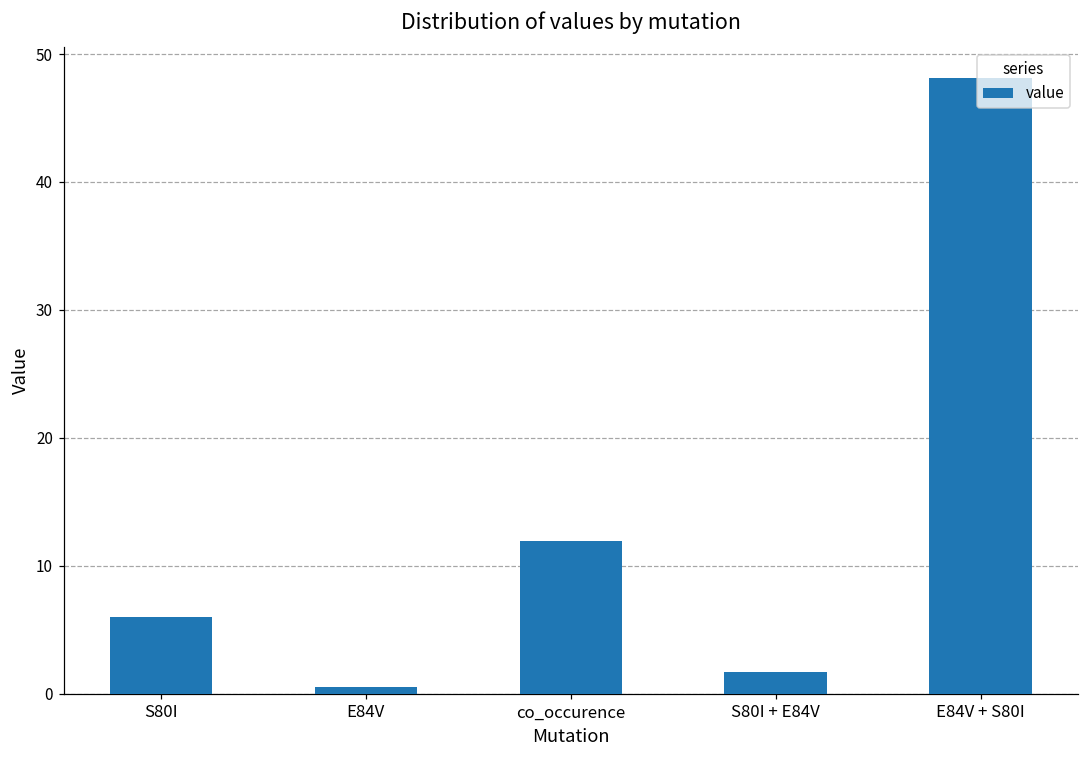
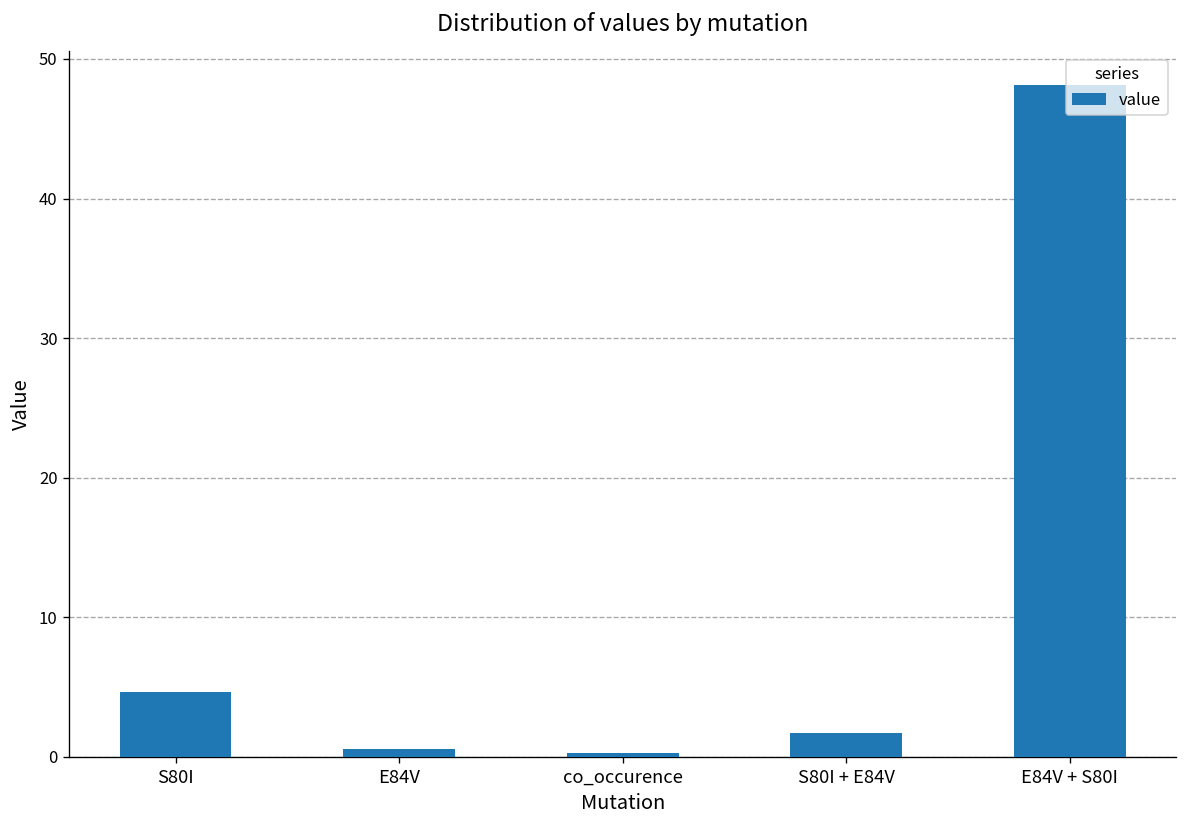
S80I: 6.0 -> 4.6
co_occurence: 11.9 -> 0.3
